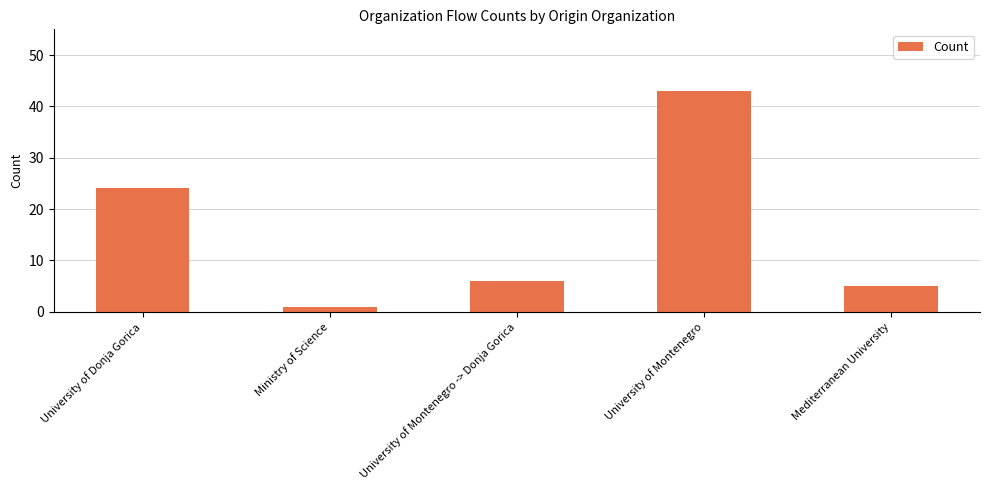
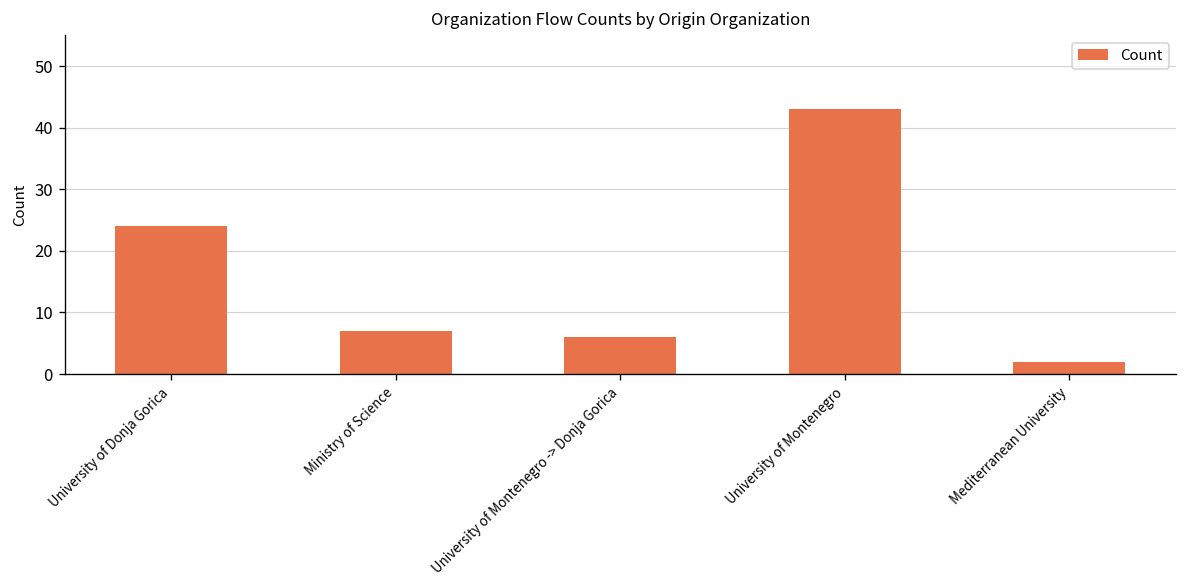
Ministry of Science: 1 -> 7
Mediterranean University: 5 -> 2
